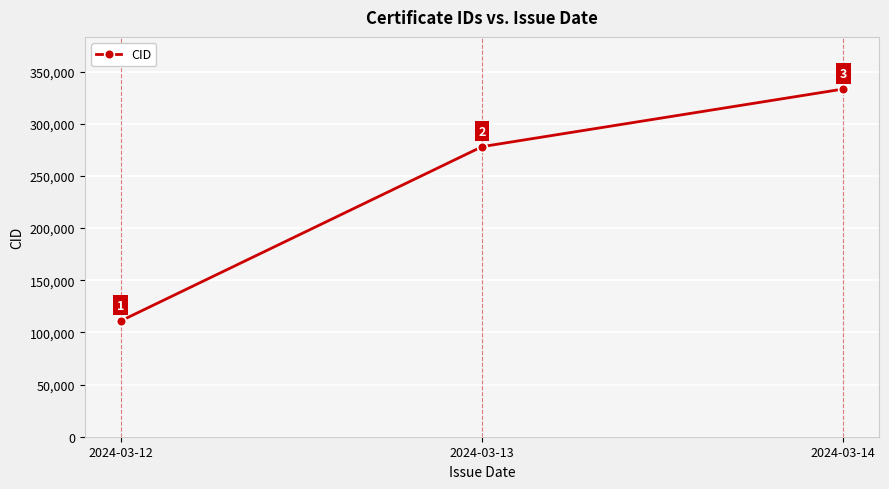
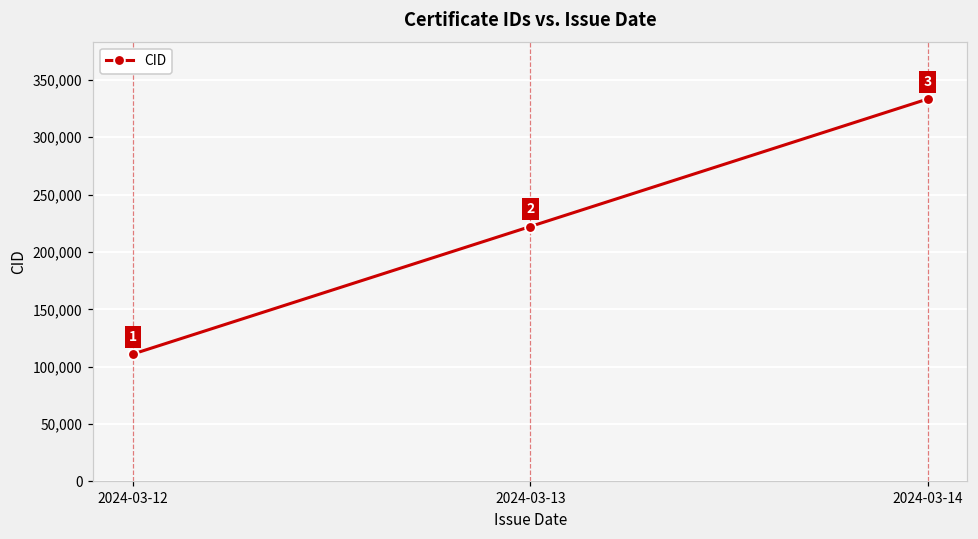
2024-03-13: 278,000 -> 222,000
